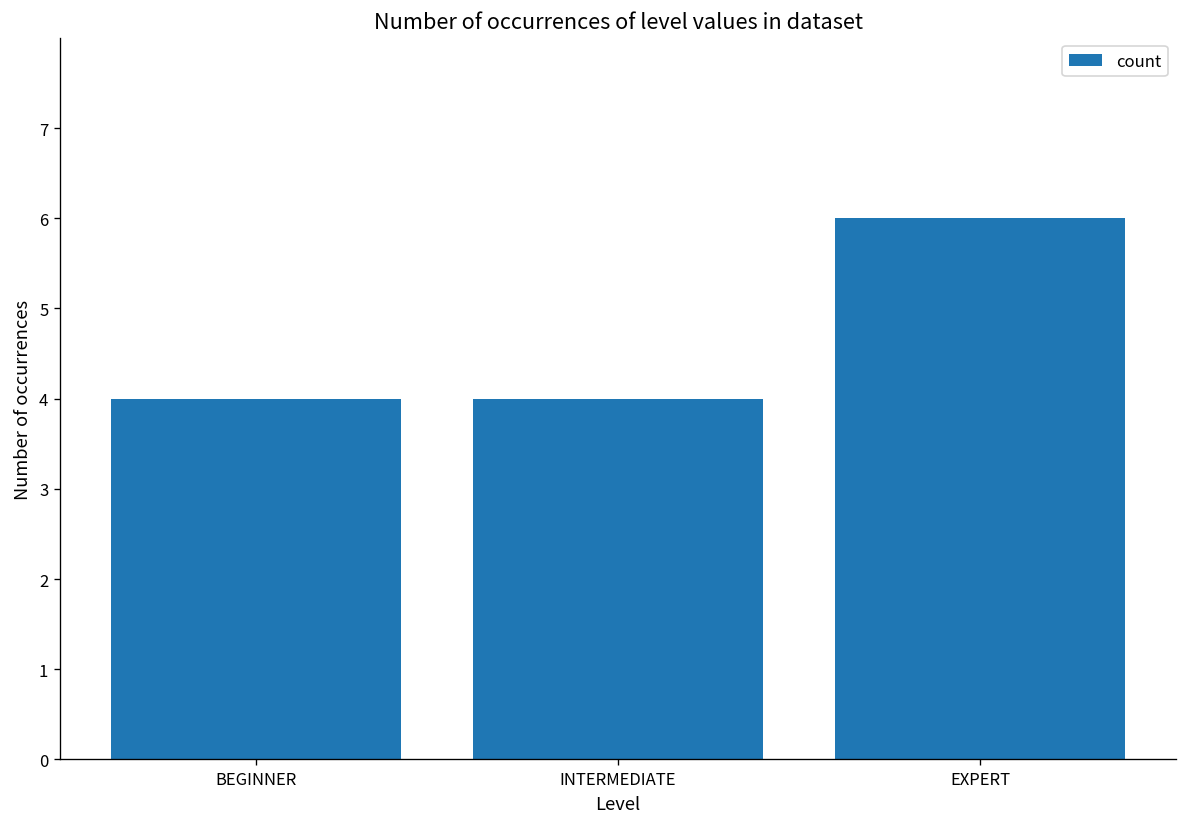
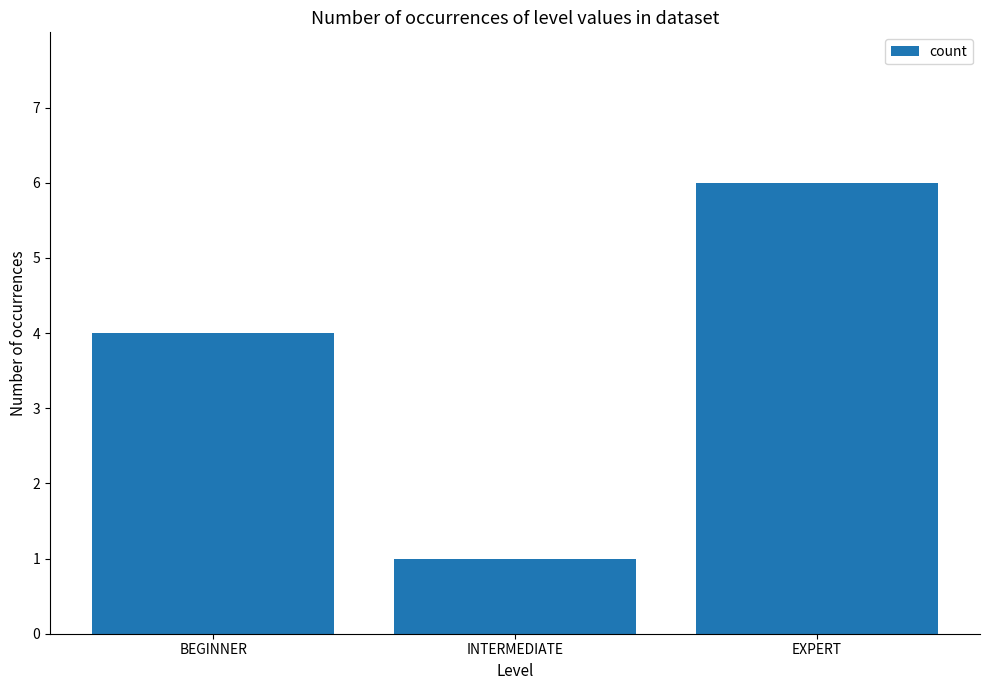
INTERMEDIATE: 4 -> 1
